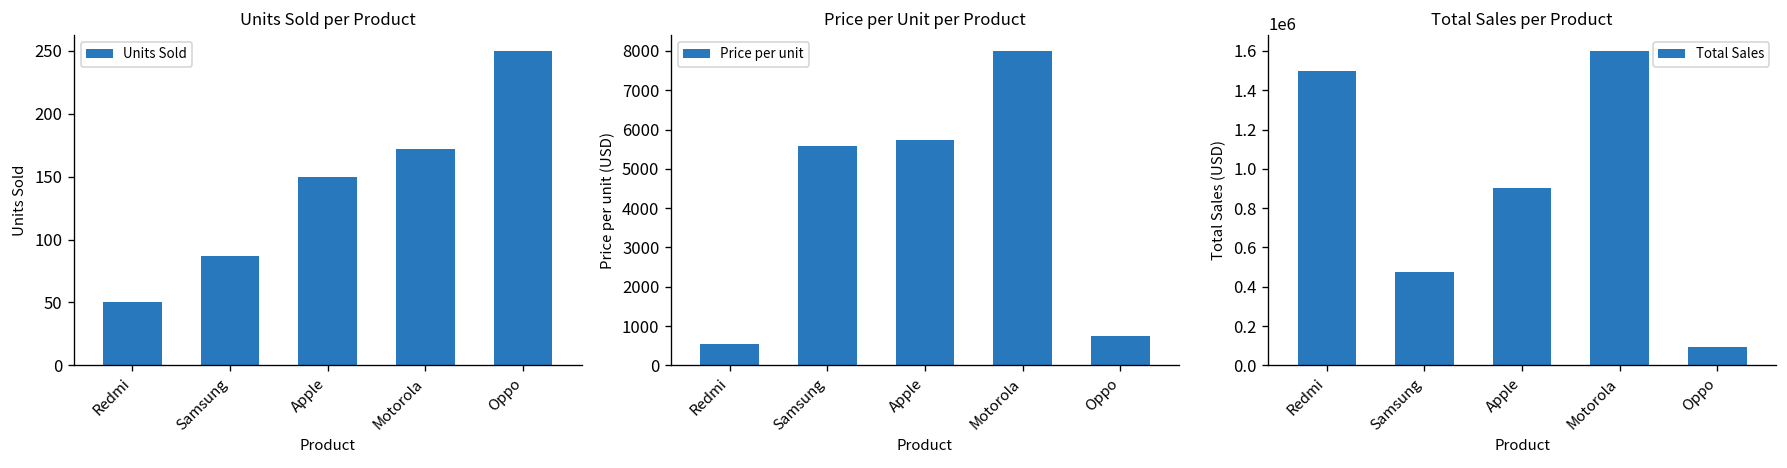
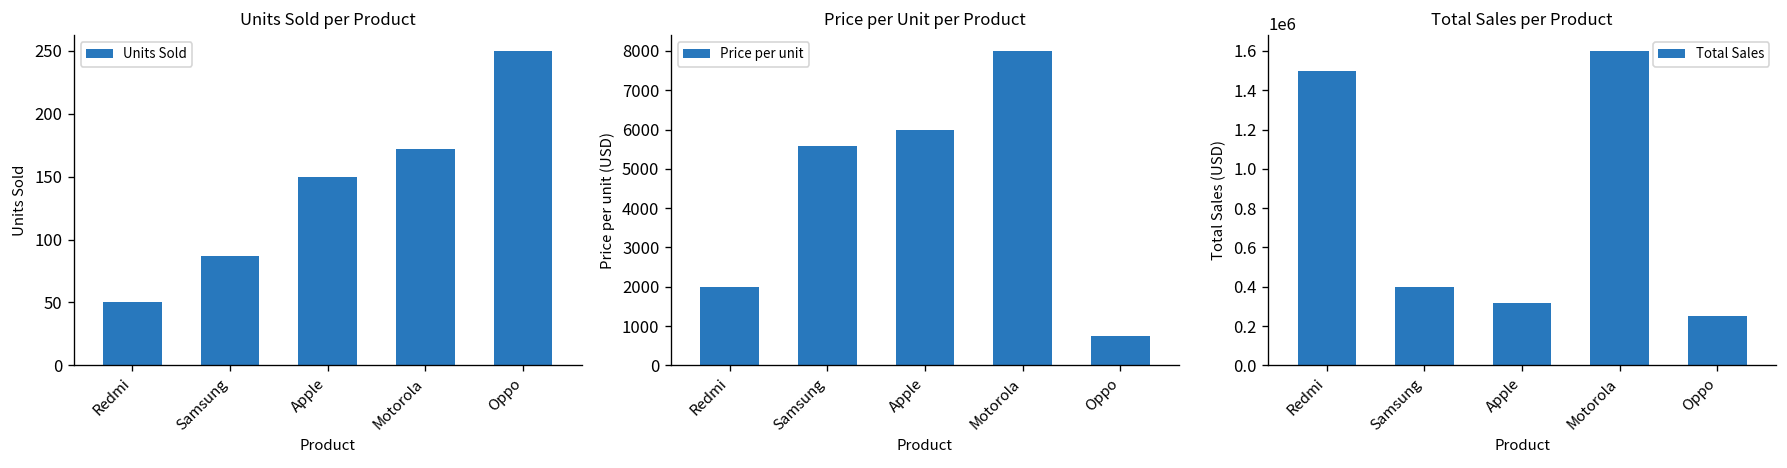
Price per Unit per Product, Redmi: 500 -> 2000
Price per Unit per Product, Apple: 5700 -> 6000
Total Sales per Product, Samsung: 480000 -> 400000
Total Sales per Product, Apple: 900000 -> 320000
Total Sales per Product, Oppo: 90000 -> 250000
